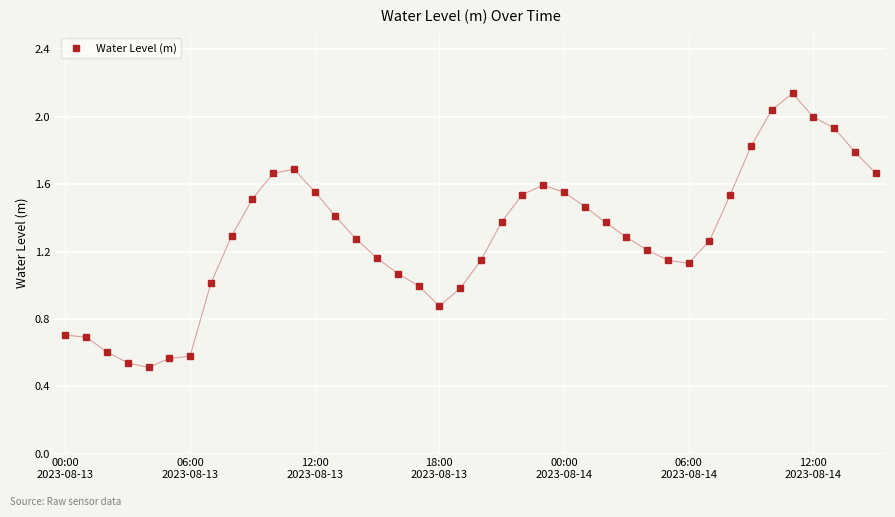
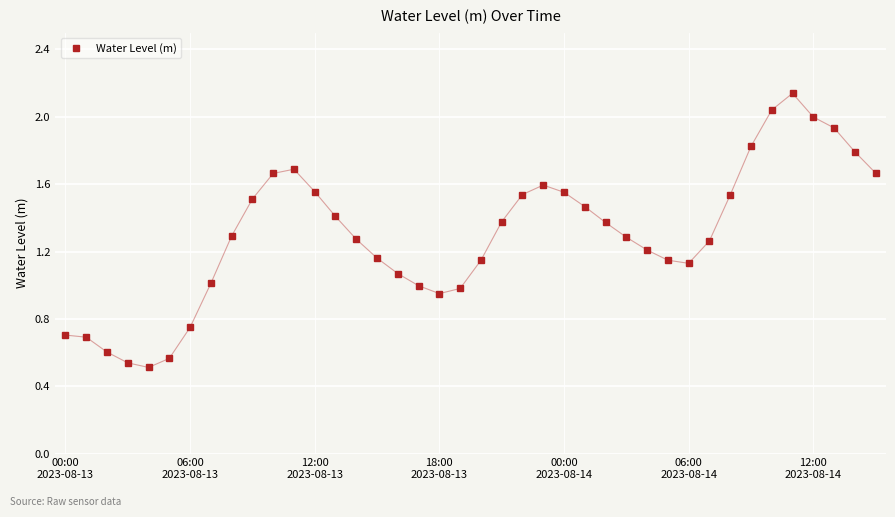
06:00 2023-08-13: 0.58 -> 0.75
18:00 2023-08-13: 0.88 -> 0.95
